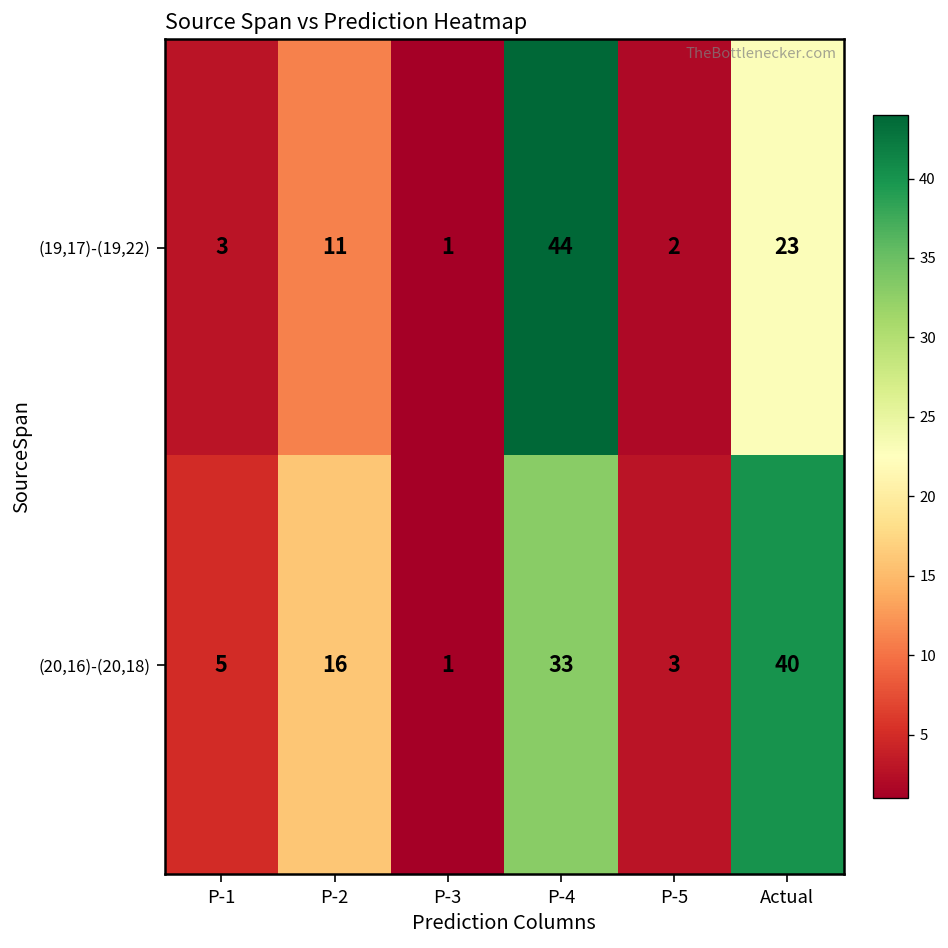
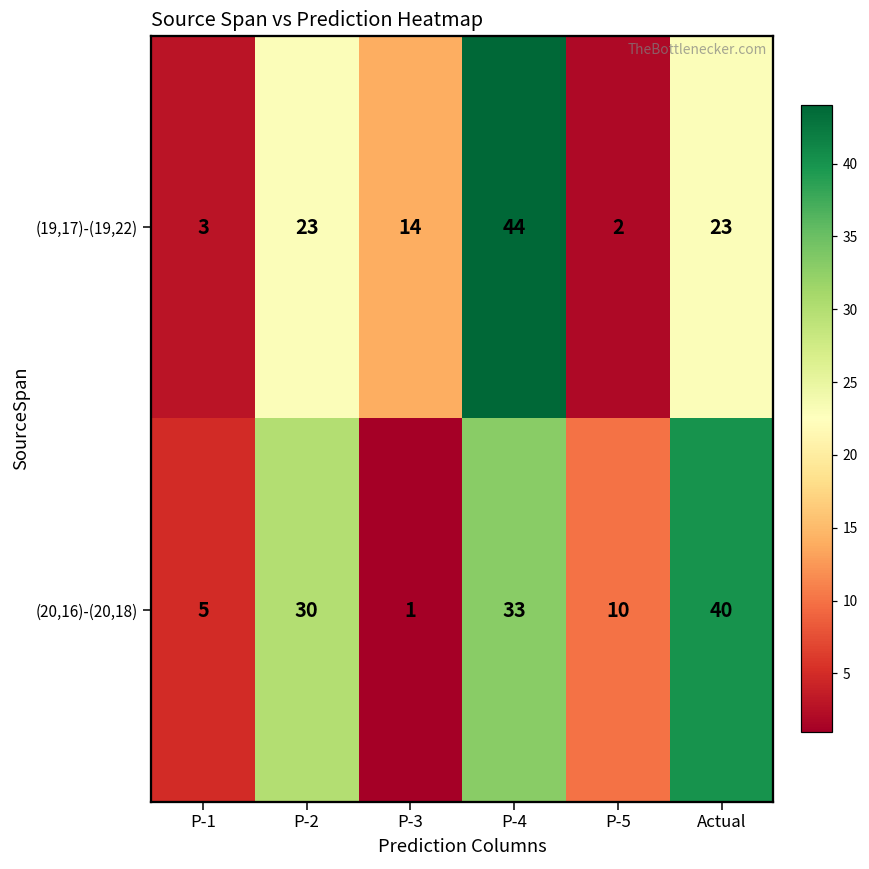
(19,17)-(19,22), P-2: 11 -> 23
(19,17)-(19,22), P-3: 1 -> 14
(20,16)-(20,18), P-2: 16 -> 30
(20,16)-(20,18), P-5: 3 -> 10
